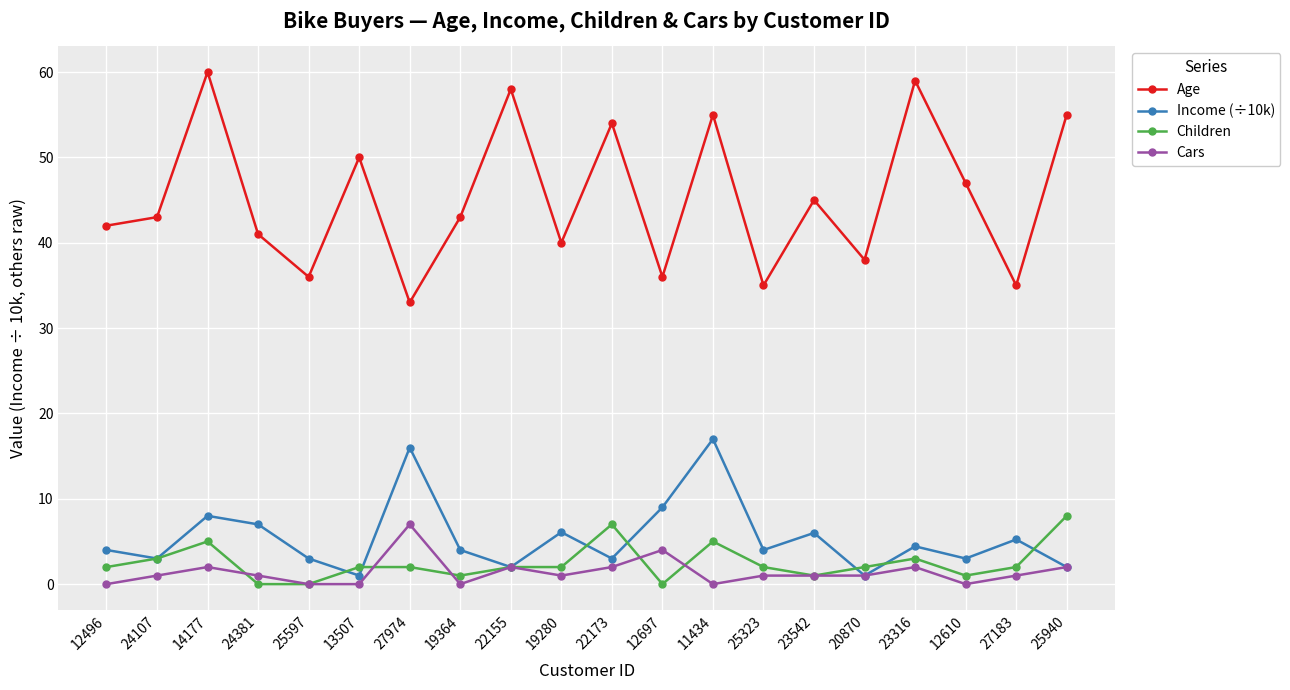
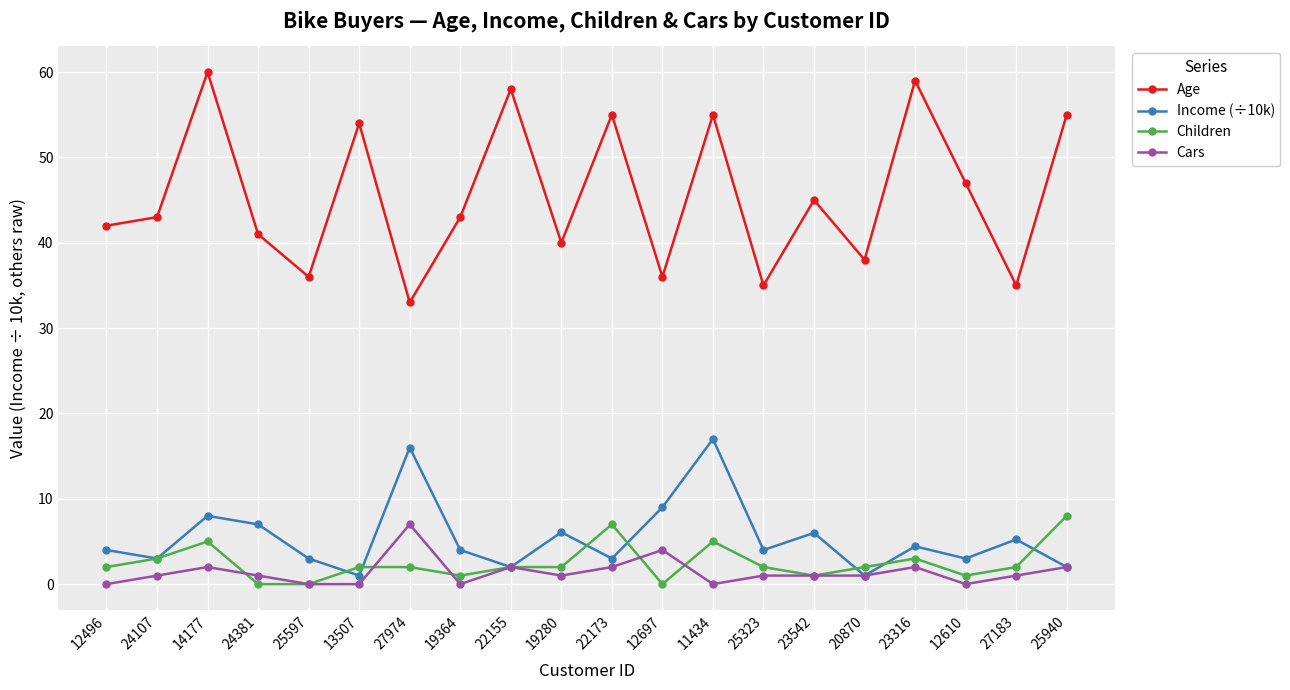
Age, 13507: 50 -> 54
Age, 22173: 54 -> 55
